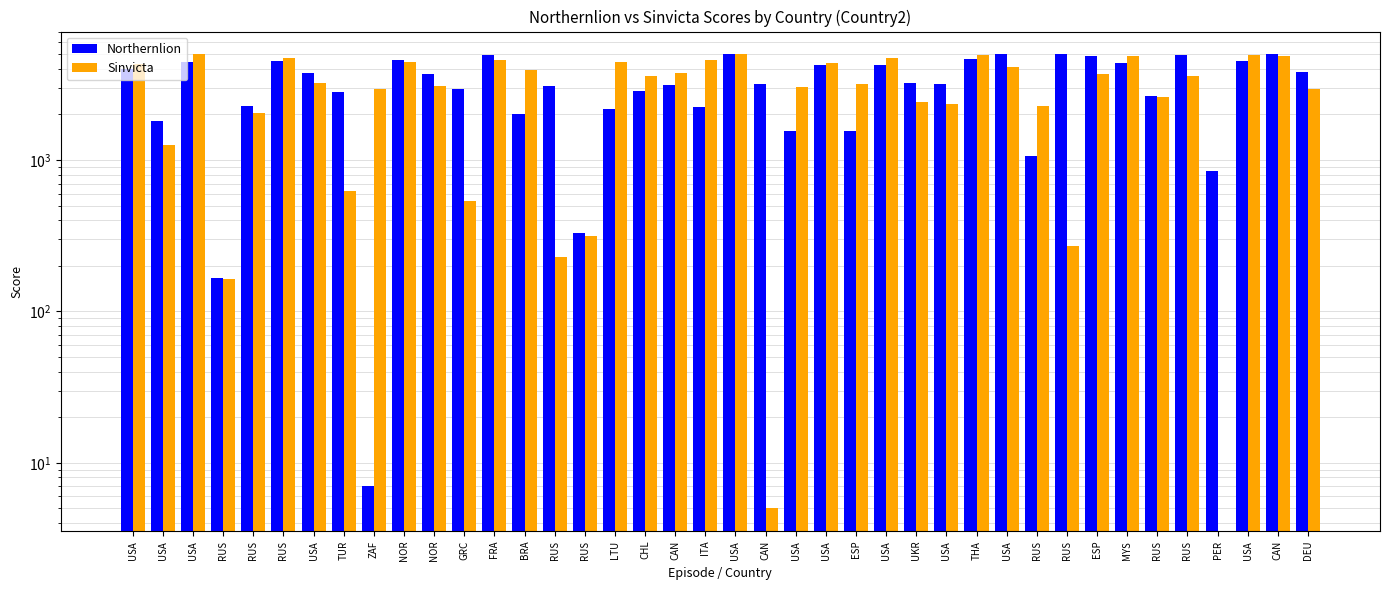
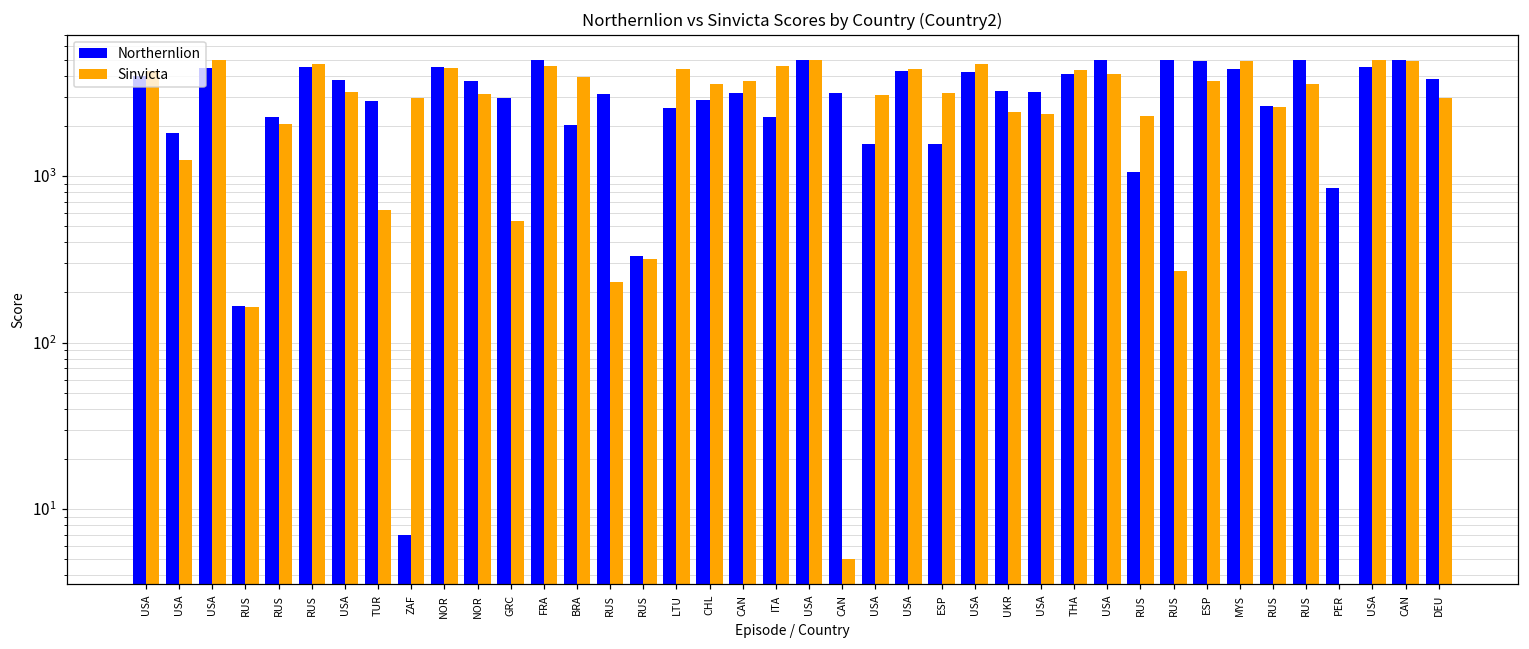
Northernlion, LTU: 2200 -> 2600
Northernlion, THA: 4600 -> 4100
Sinvicta, THA: 4900 -> 4300
